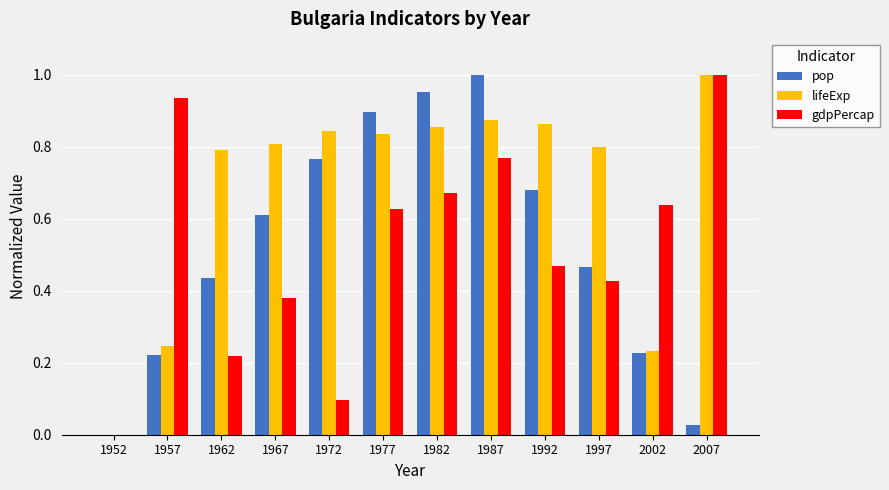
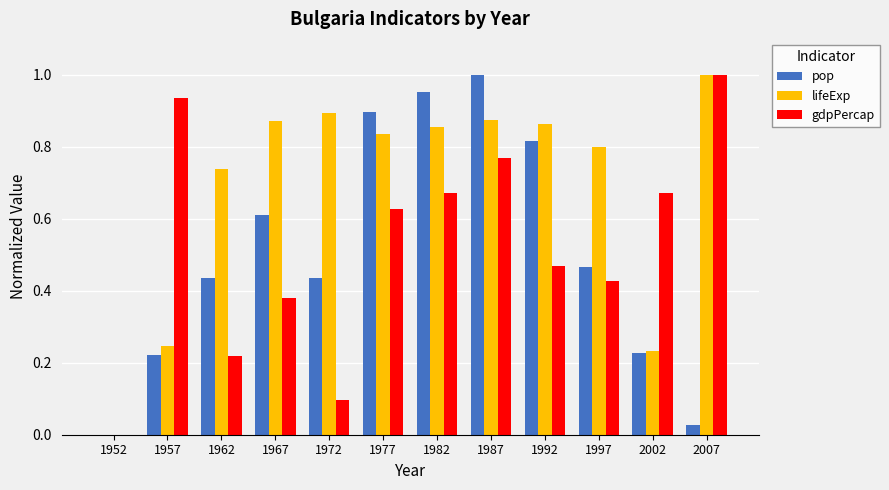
lifeExp, 1962: 0.79 -> 0.74
lifeExp, 1967: 0.81 -> 0.87
pop, 1972: 0.77 -> 0.43
lifeExp, 1972: 0.84 -> 0.90
pop, 1992: 0.68 -> 0.82
gdpPercap, 2002: 0.64 -> 0.67
